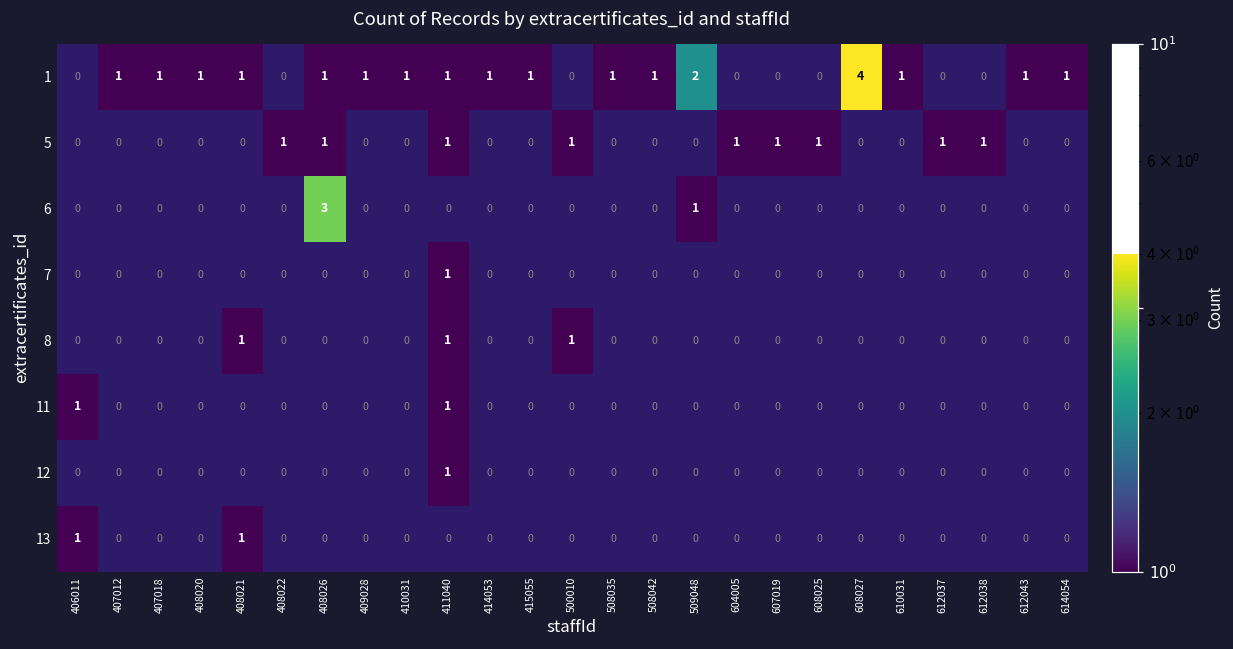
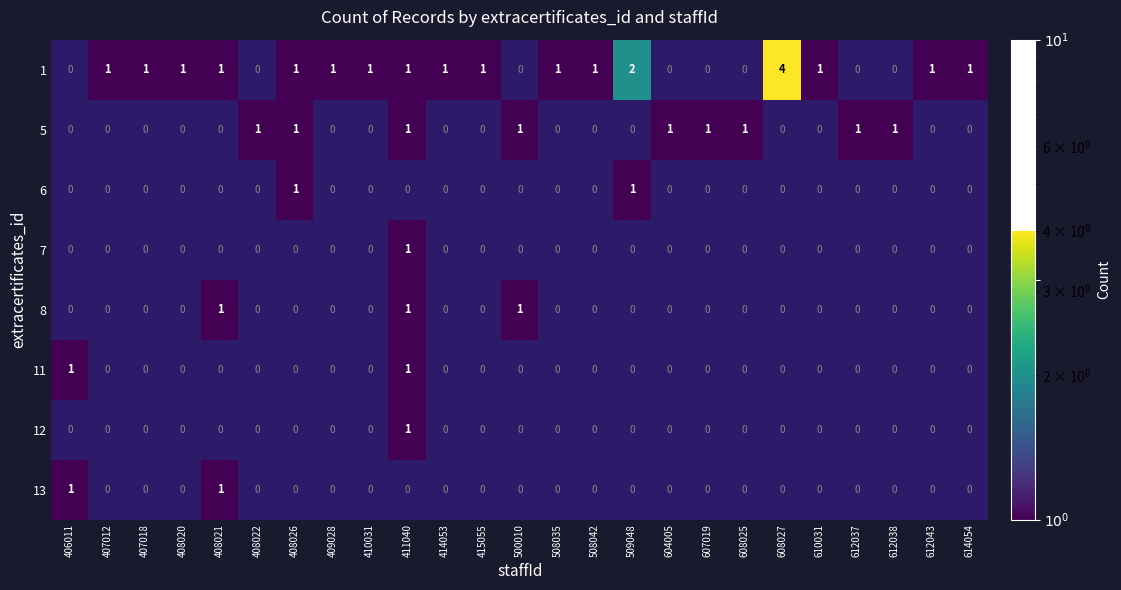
6, 408026: 3 -> 1
